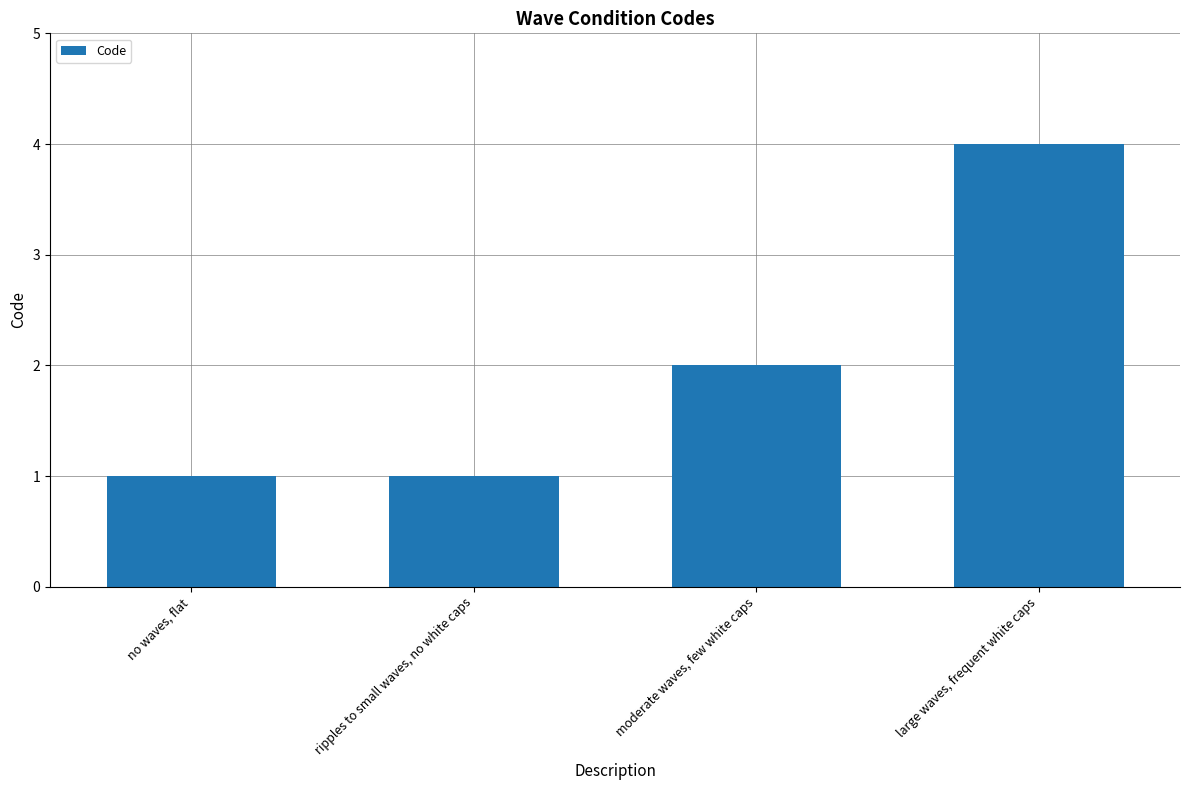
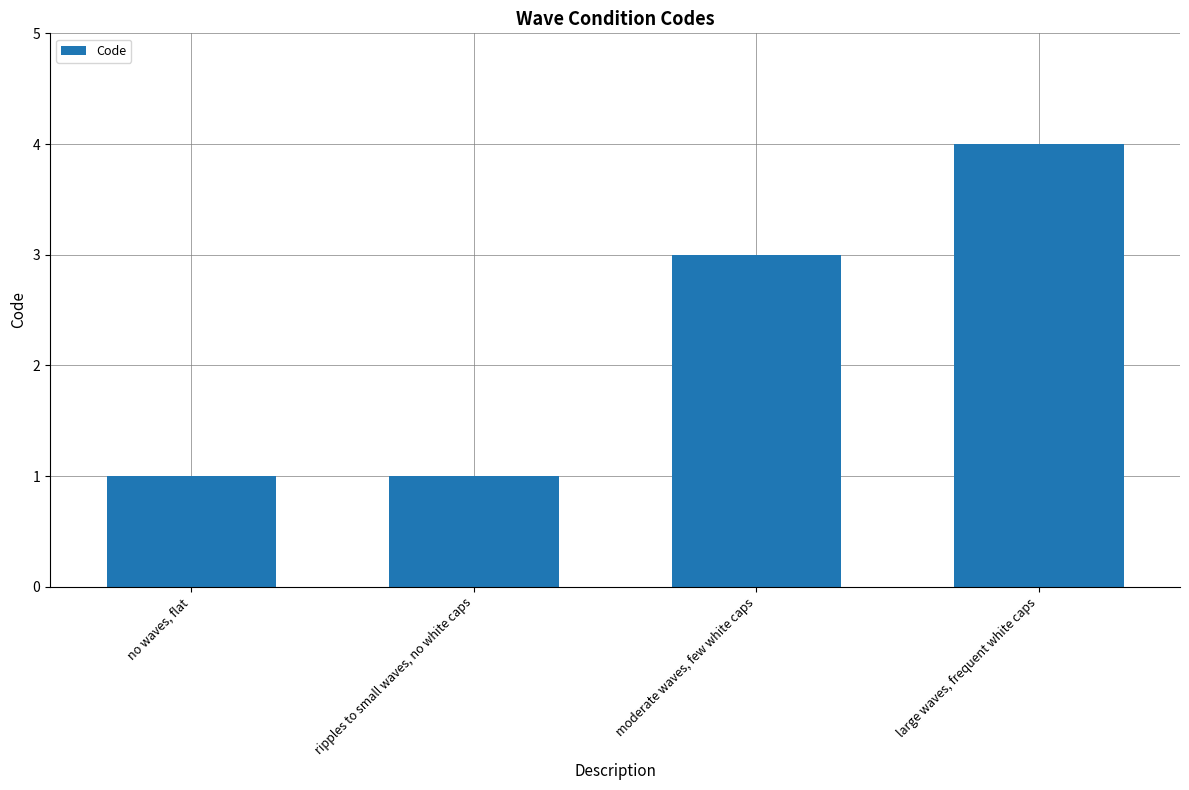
moderate waves, few white caps: 2 -> 3
